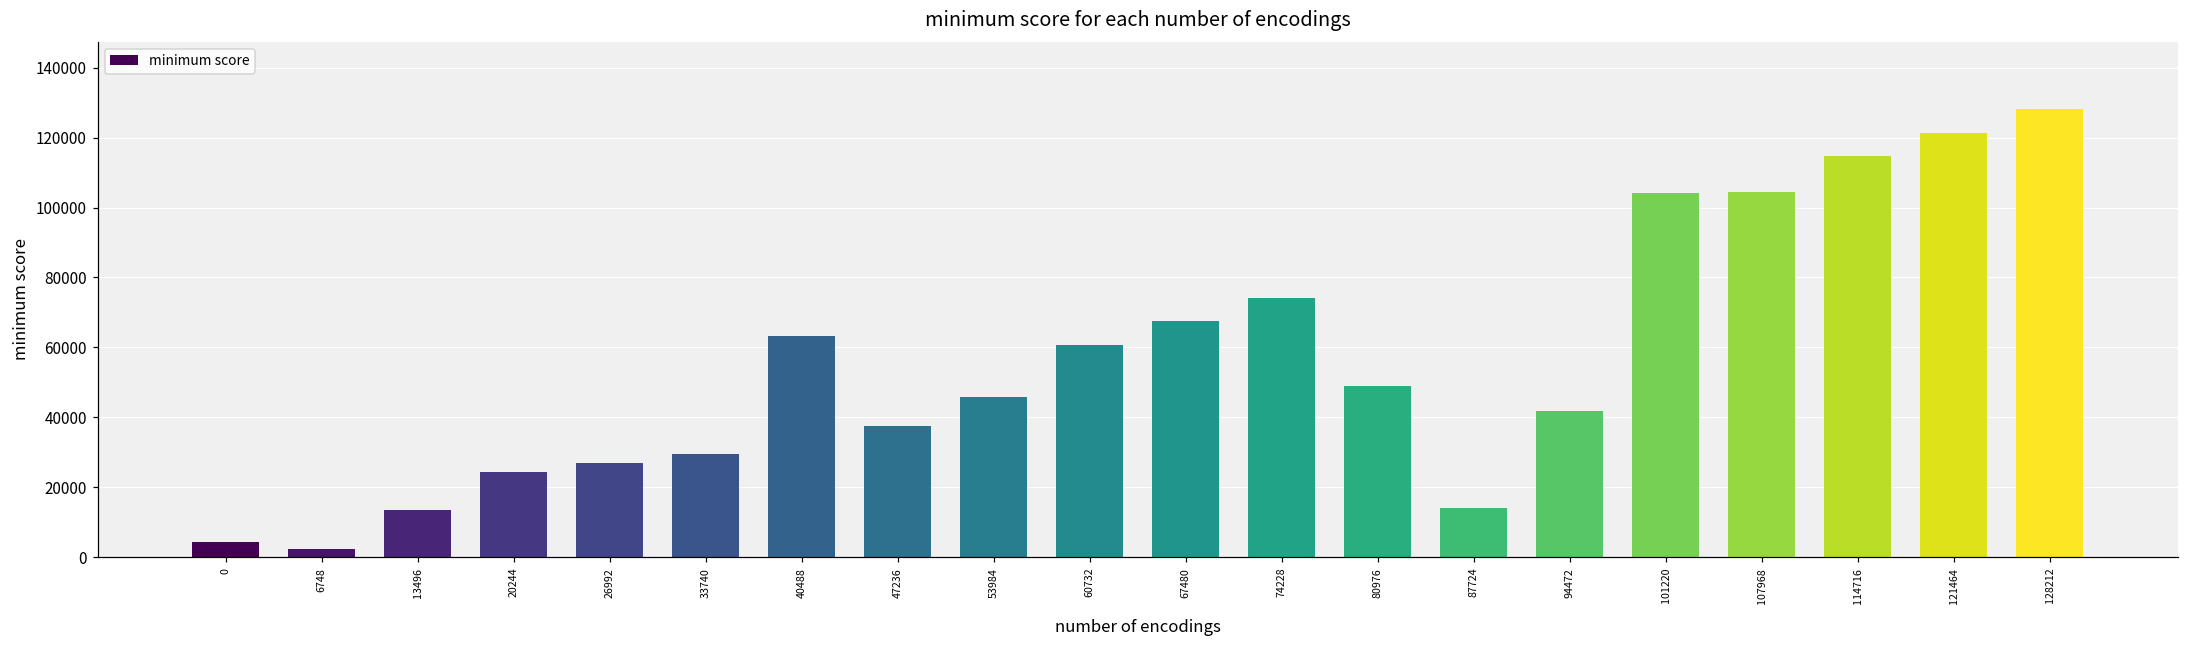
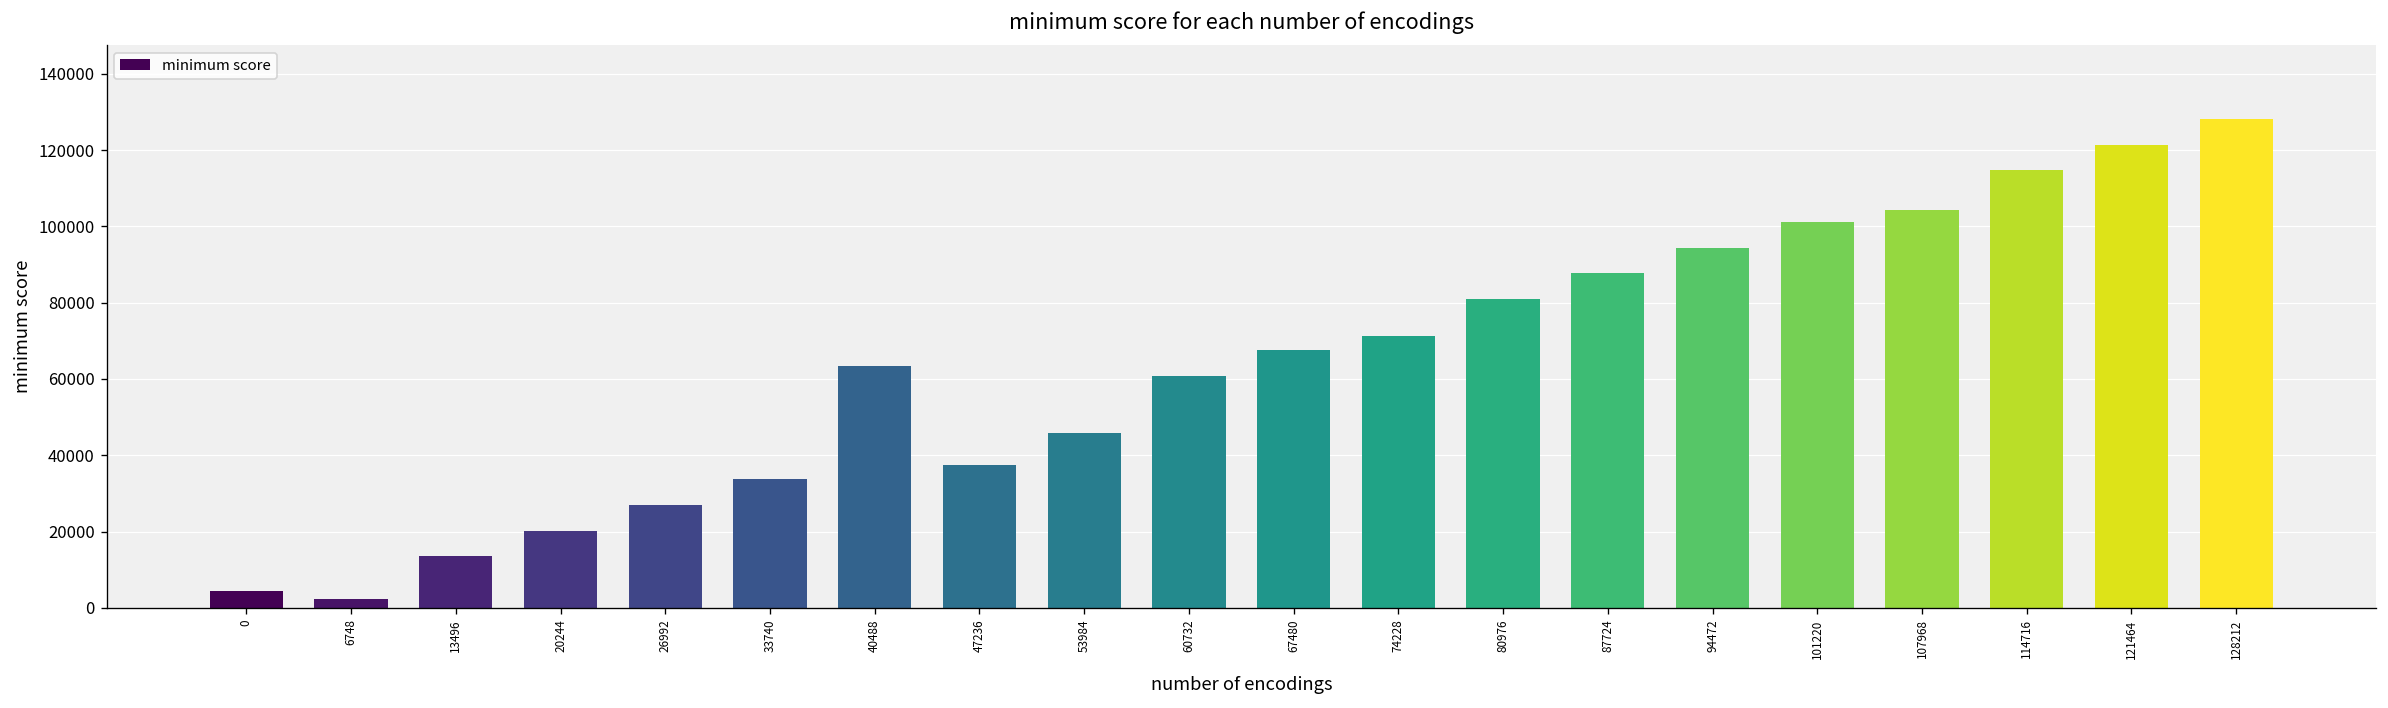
20244: 24000 -> 20000
33740: 30000 -> 34000
74228: 74000 -> 71000
80976: 49000 -> 81000
87724: 14000 -> 88000
94472: 42000 -> 94000
101220: 104000 -> 101000
